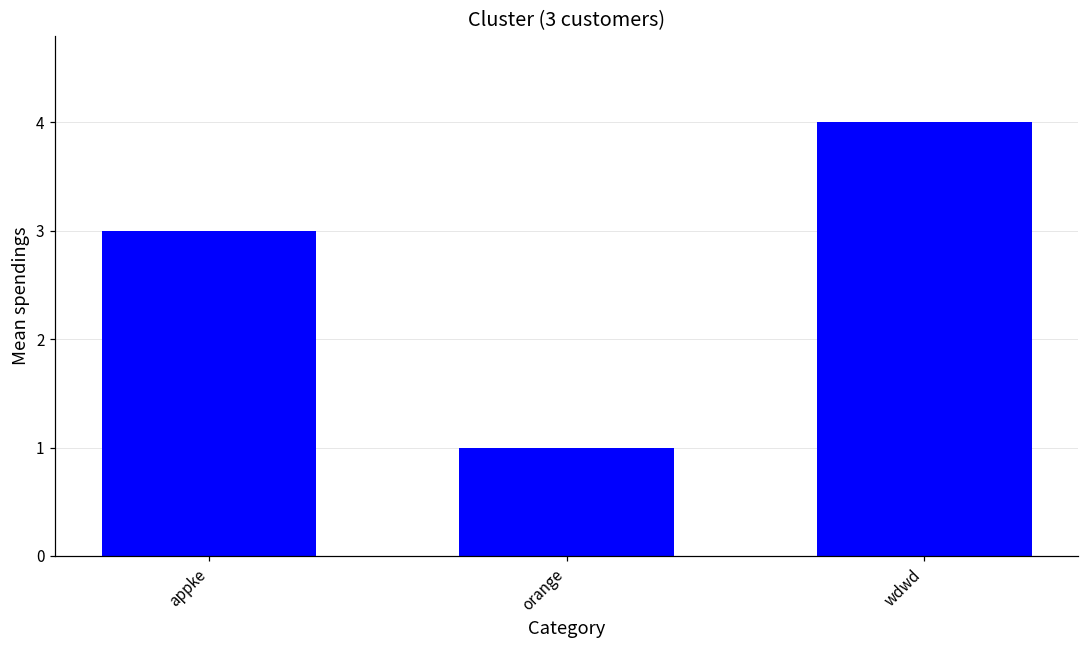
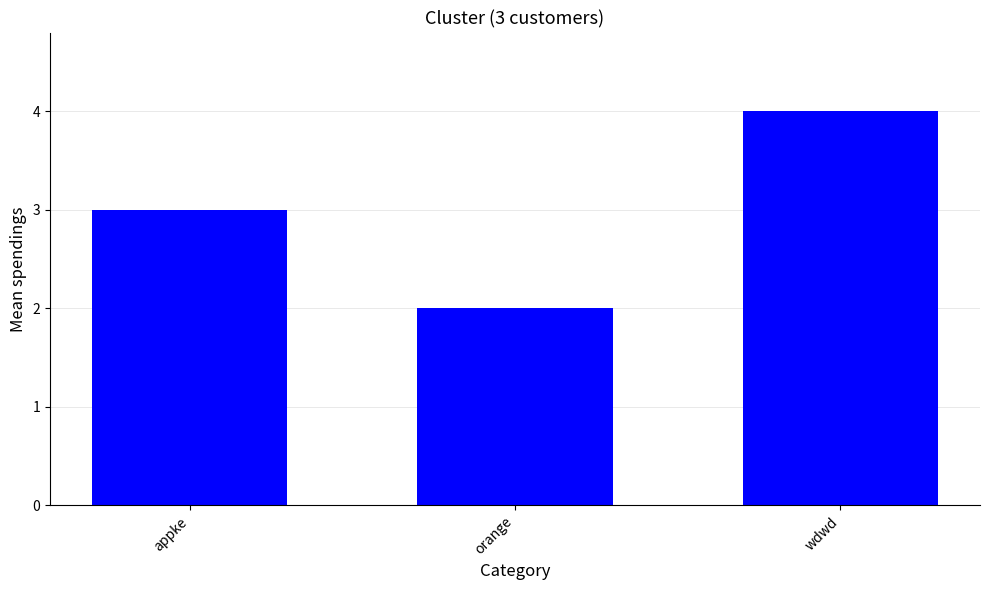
orange: 1 -> 2
